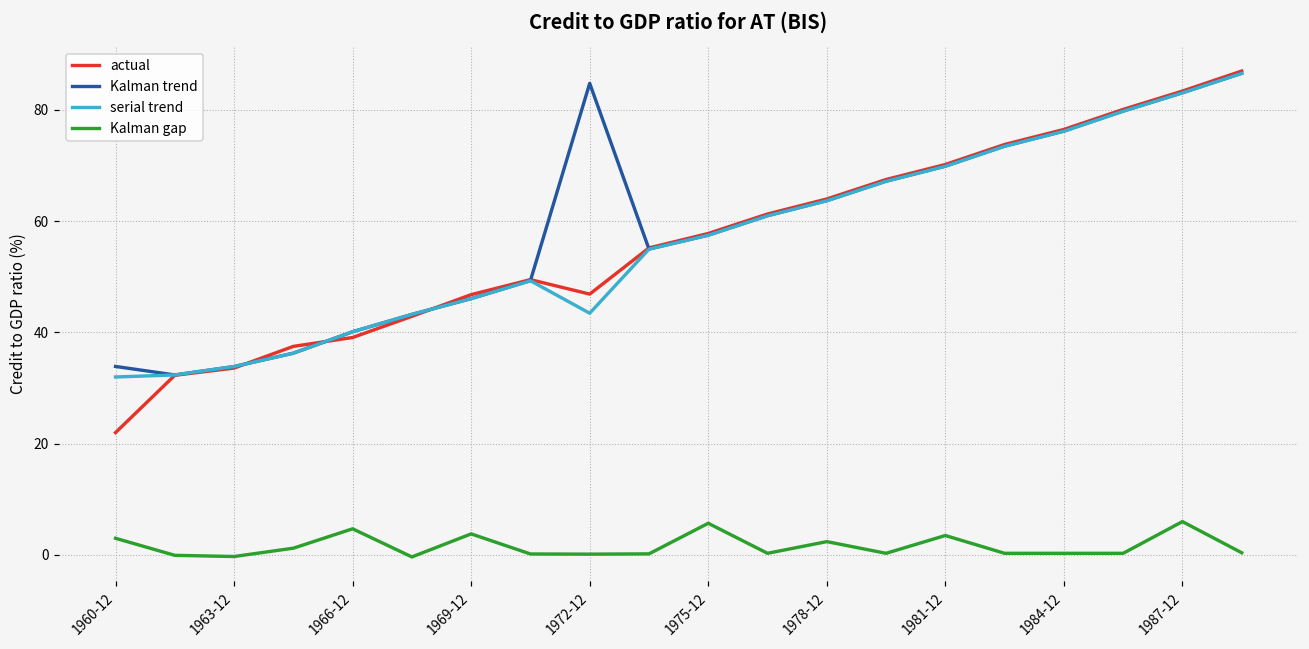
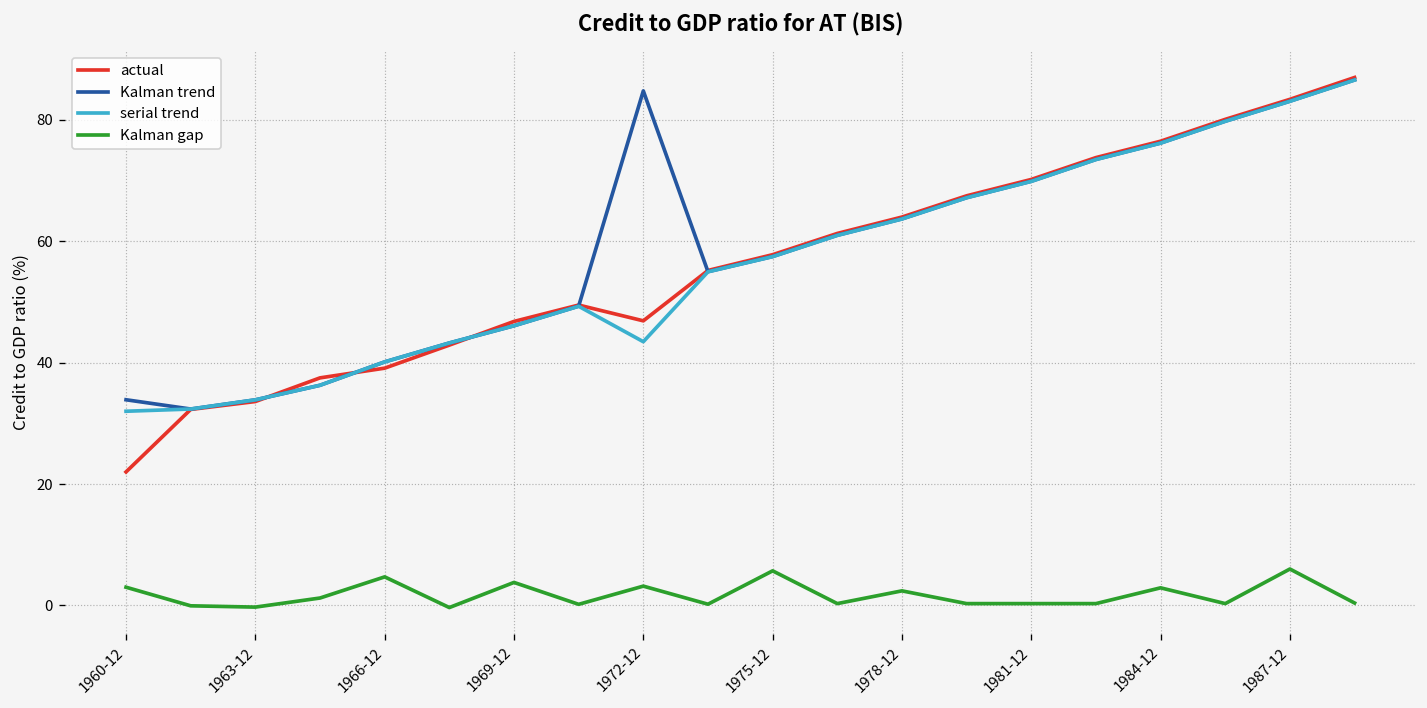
Kalman gap, 1972-12: 0 -> 3
Kalman gap, 1981-12: 4 -> 0
Kalman gap, 1984-12: 0 -> 3
